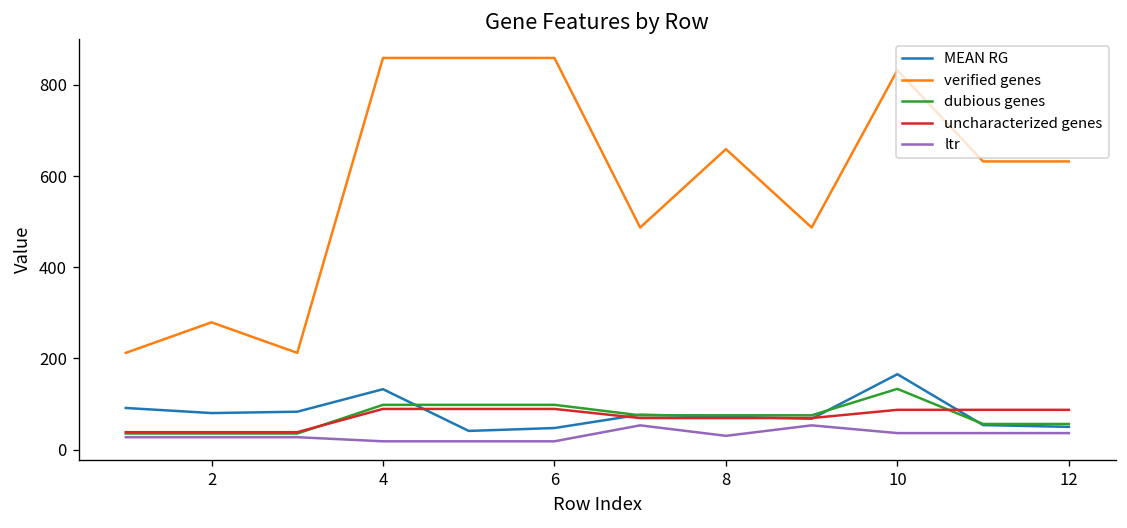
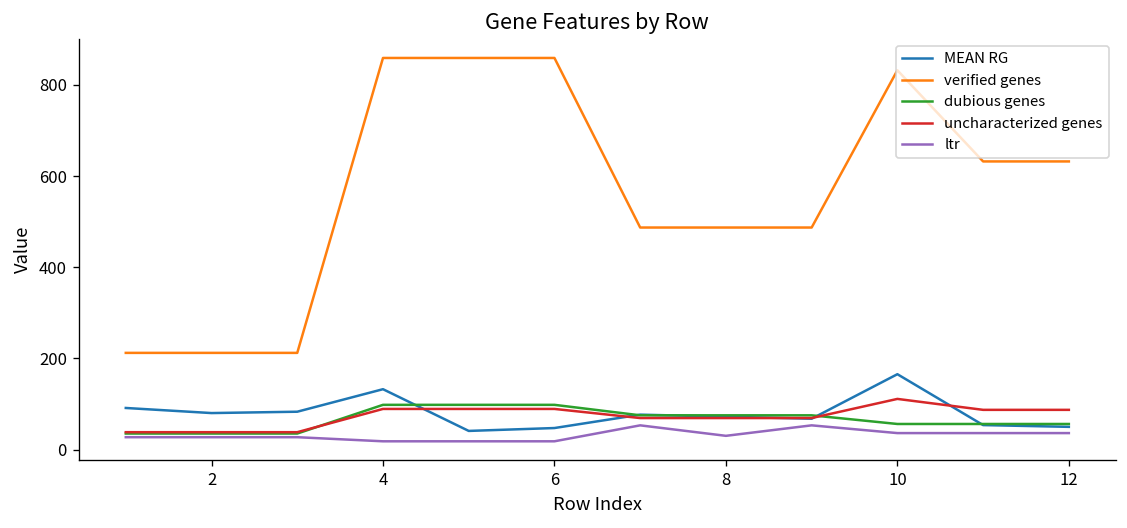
verified genes, 2: 280 -> 210
verified genes, 8: 660 -> 490
dubious genes, 10: 130 -> 60
uncharacterized genes, 10: 90 -> 110
